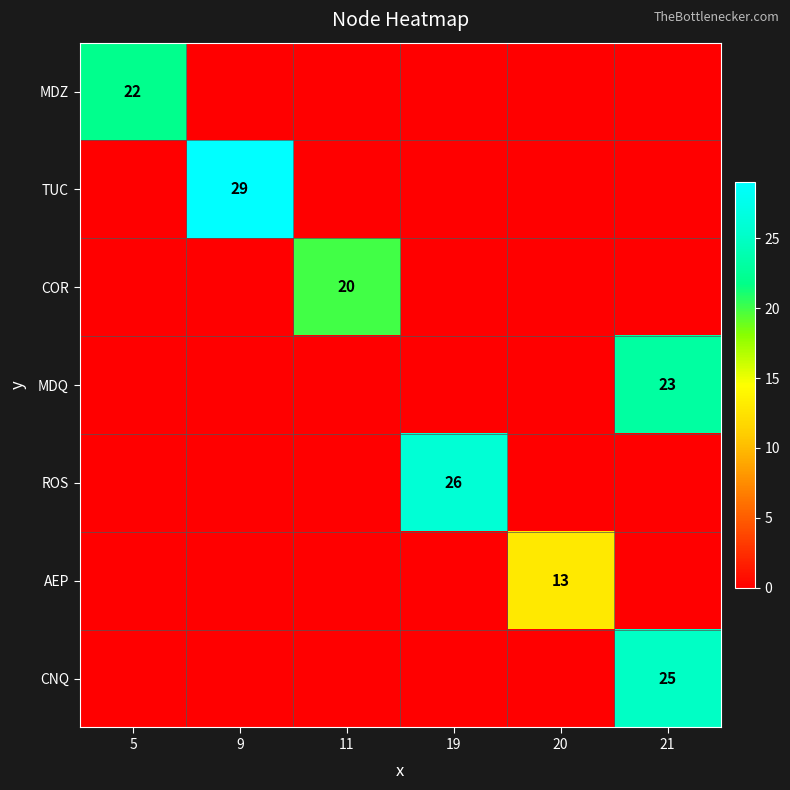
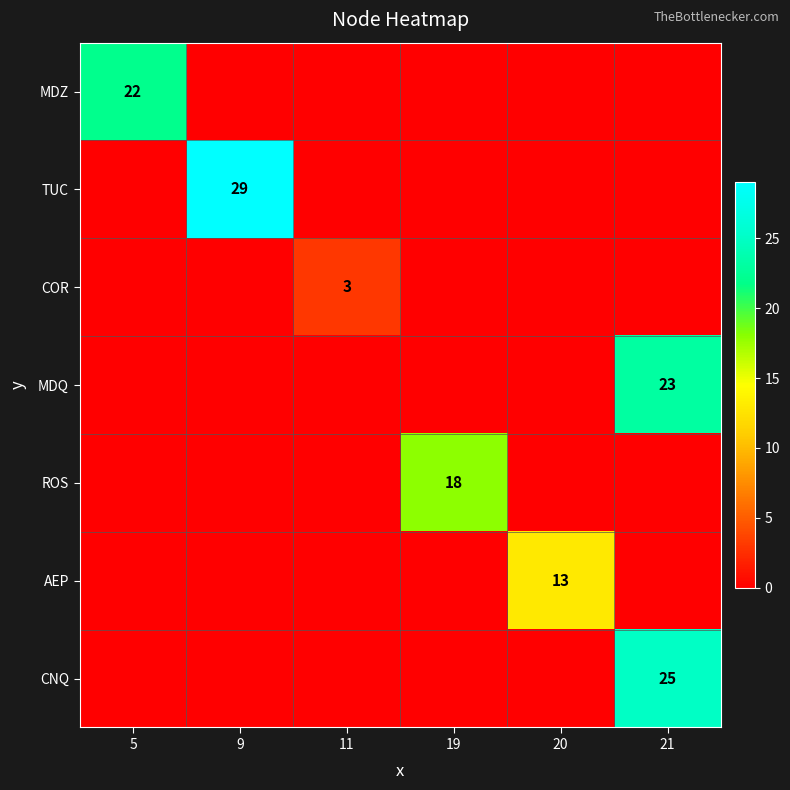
COR, 11: 20 -> 3
ROS, 19: 26 -> 18
